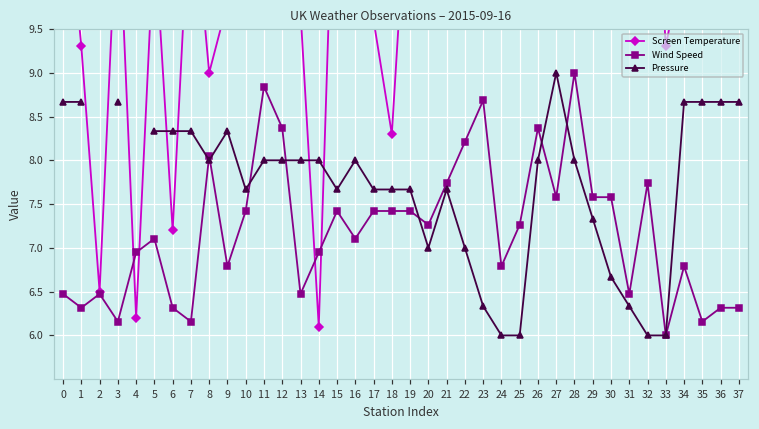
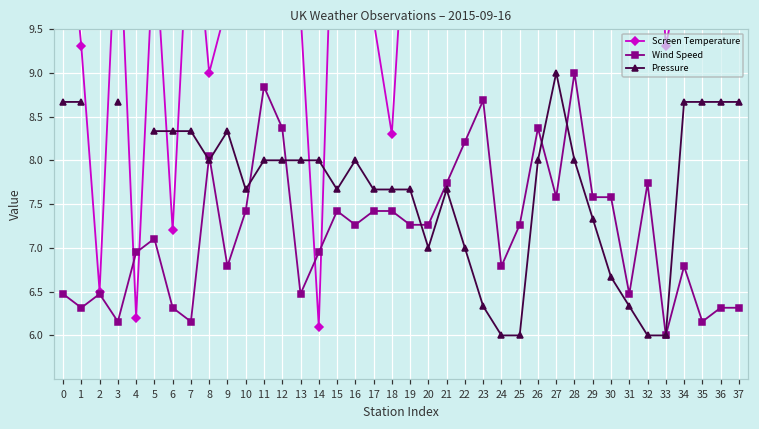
Wind Speed, 16: 7.1 -> 7.3
Wind Speed, 19: 7.4 -> 7.3
